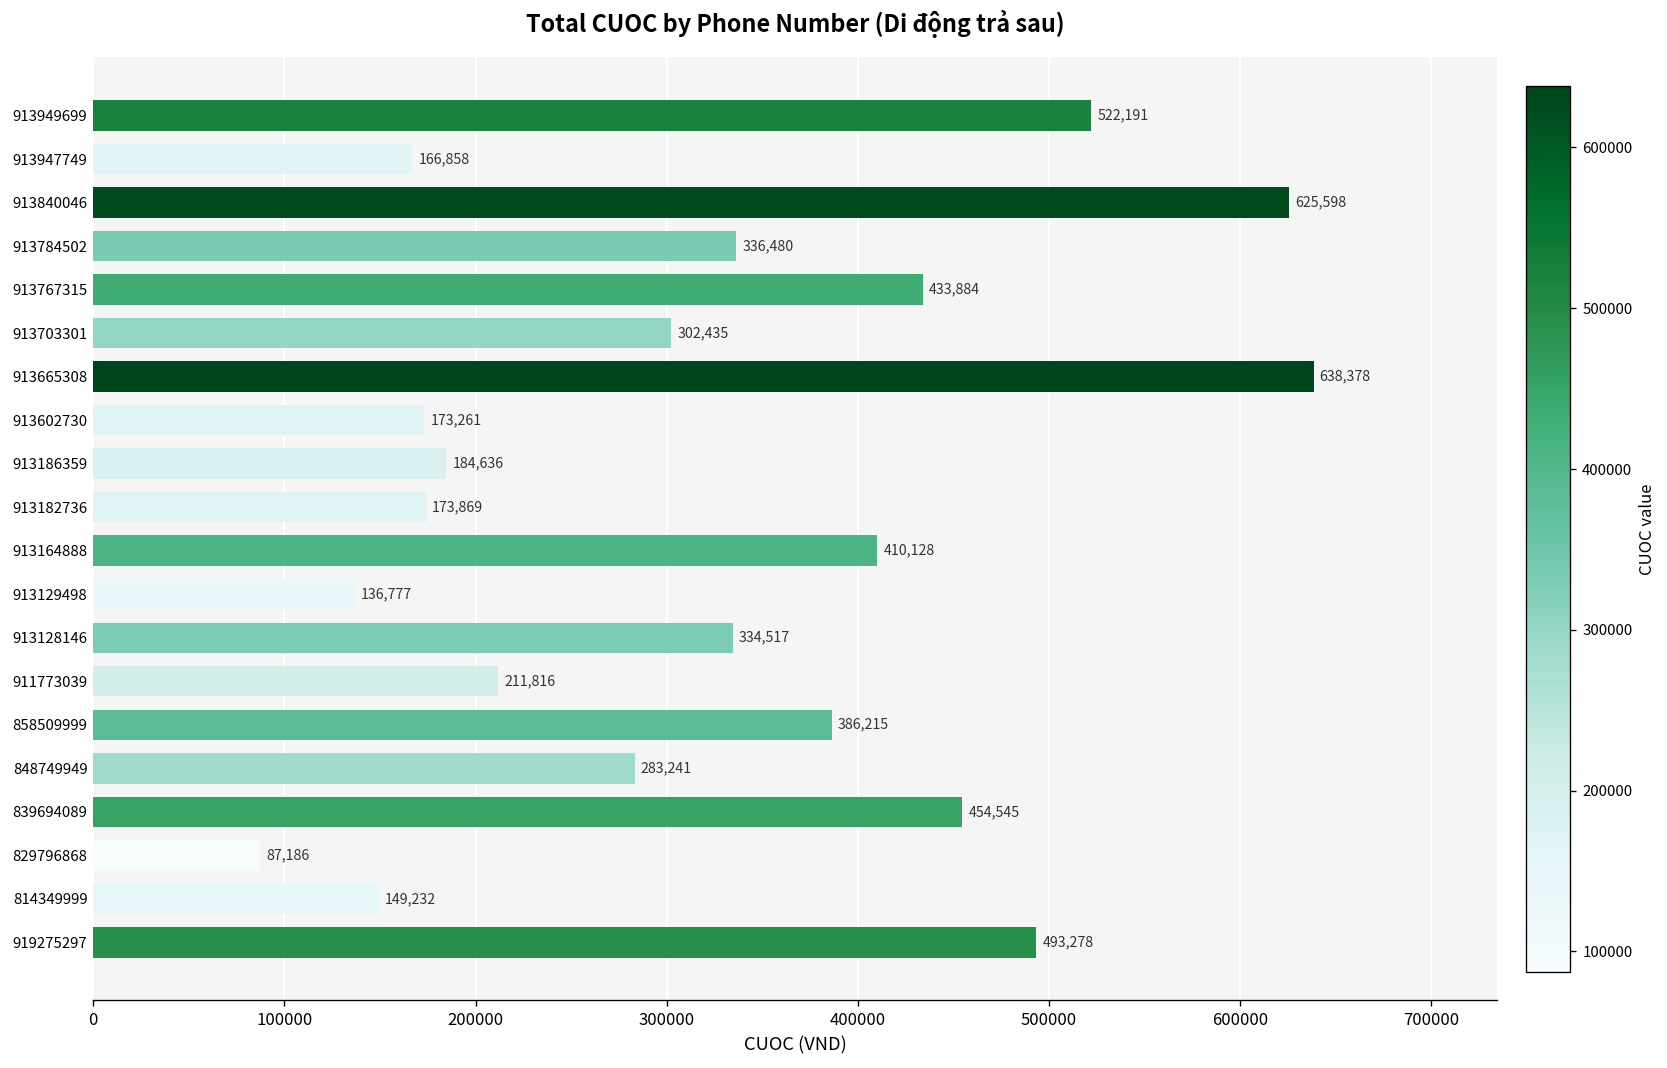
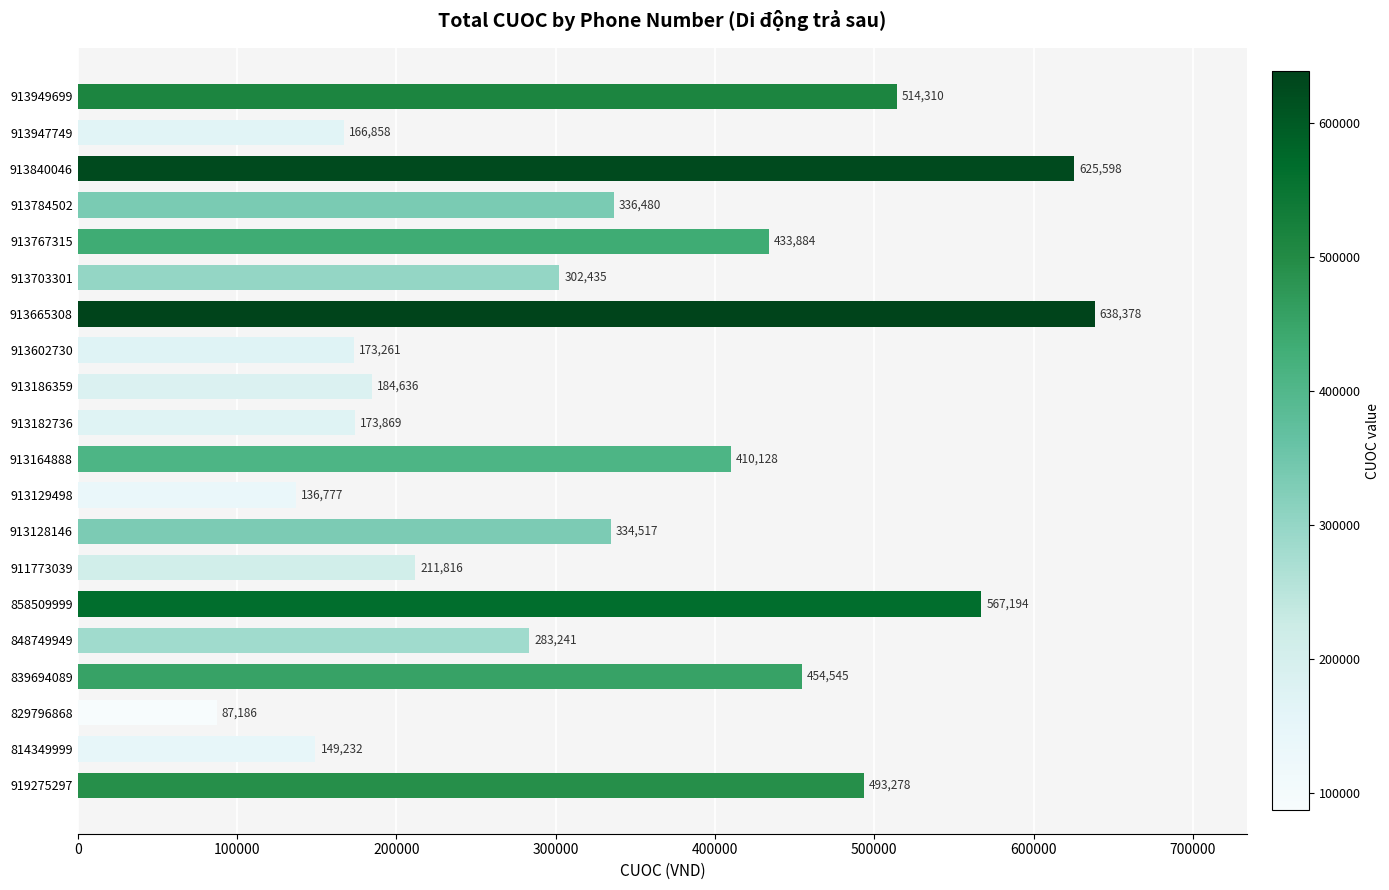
913949699: 522,191 -> 514,310
858509999: 386,215 -> 567,194
